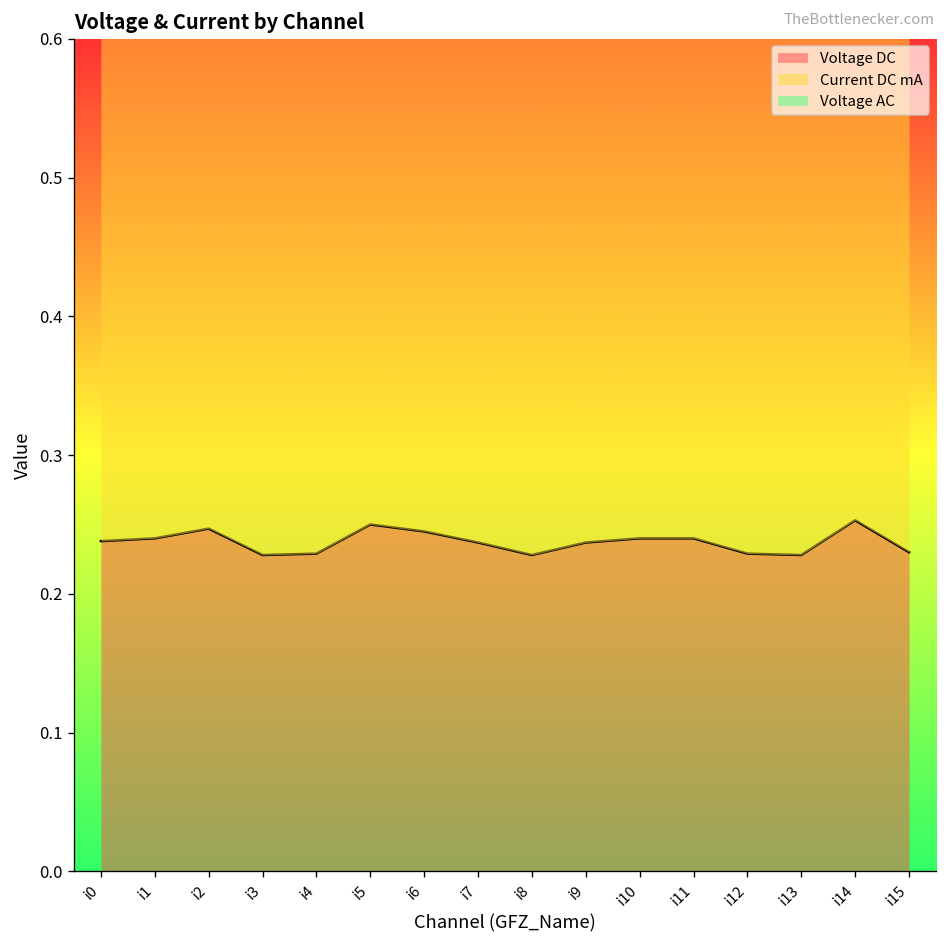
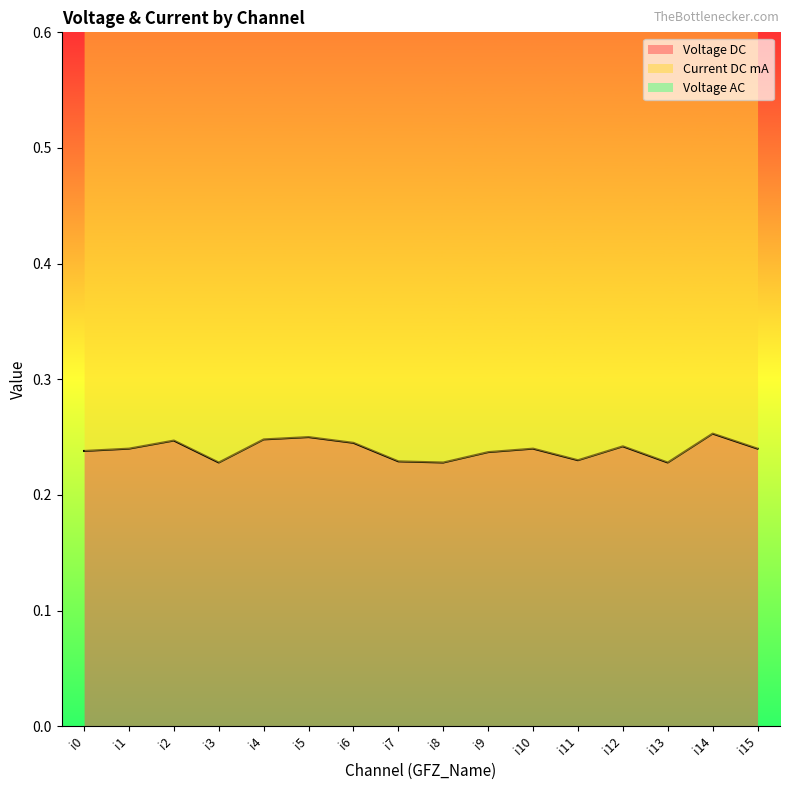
Voltage DC, i4: 0.229 -> 0.248
Voltage DC, i7: 0.237 -> 0.229
Voltage DC, i11: 0.24 -> 0.23
Voltage DC, i12: 0.229 -> 0.242
Voltage DC, i15: 0.23 -> 0.24
